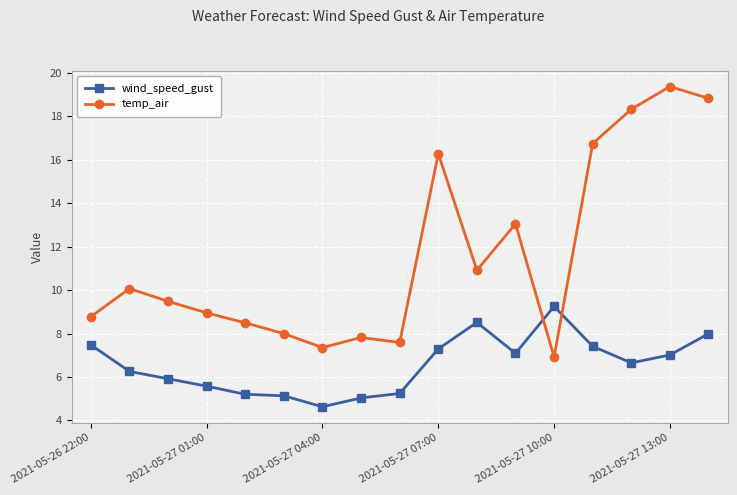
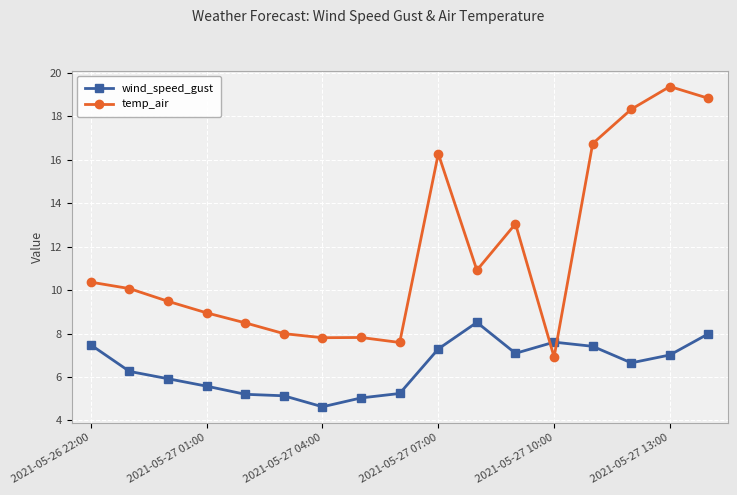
temp_air, 2021-05-26 22:00: 8.8 -> 10.4
temp_air, 2021-05-27 04:00: 7.4 -> 7.8
wind_speed_gust, 2021-05-27 10:00: 9.2 -> 7.6
